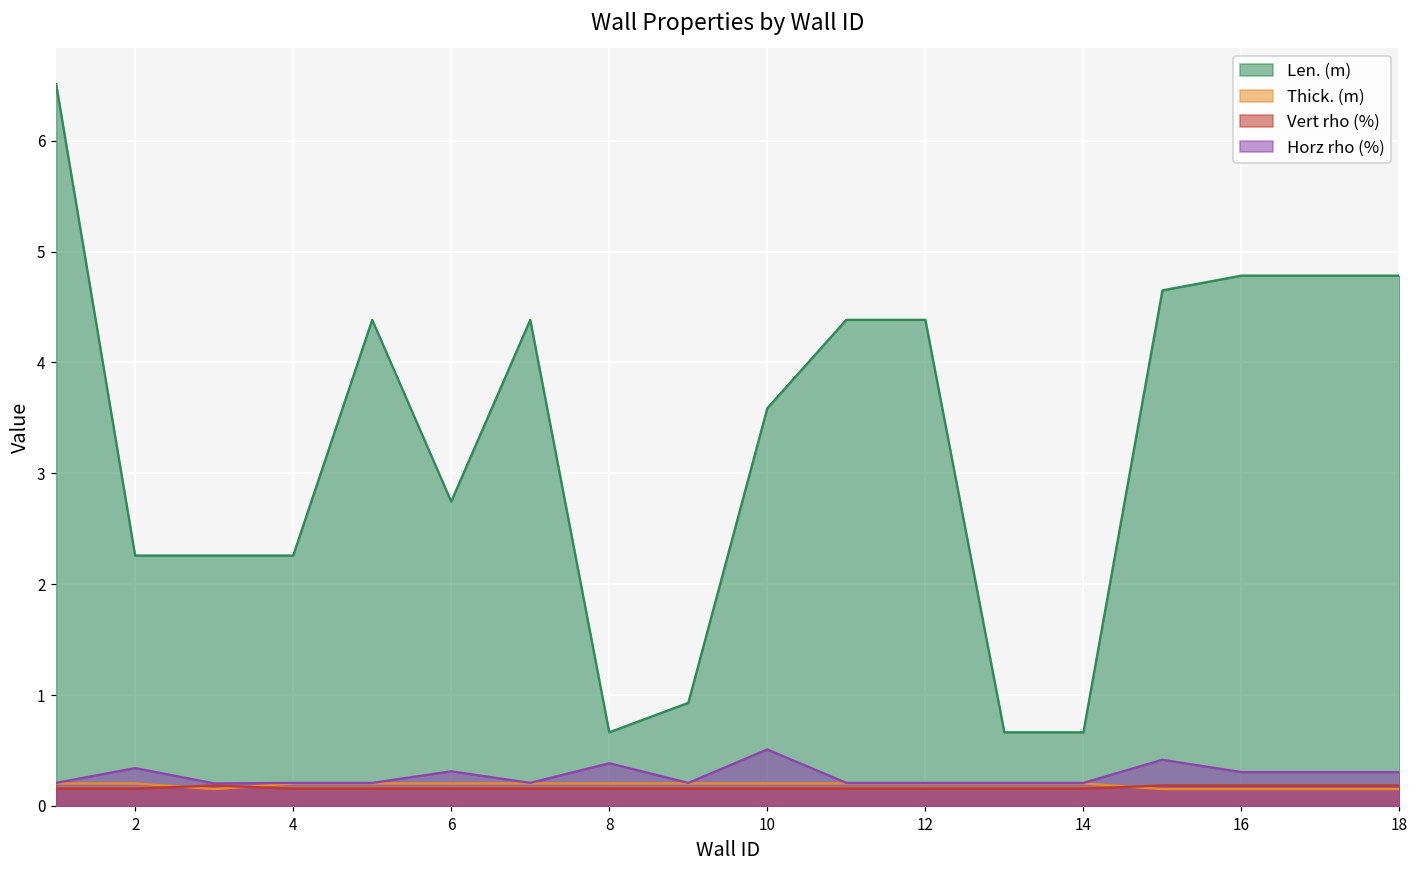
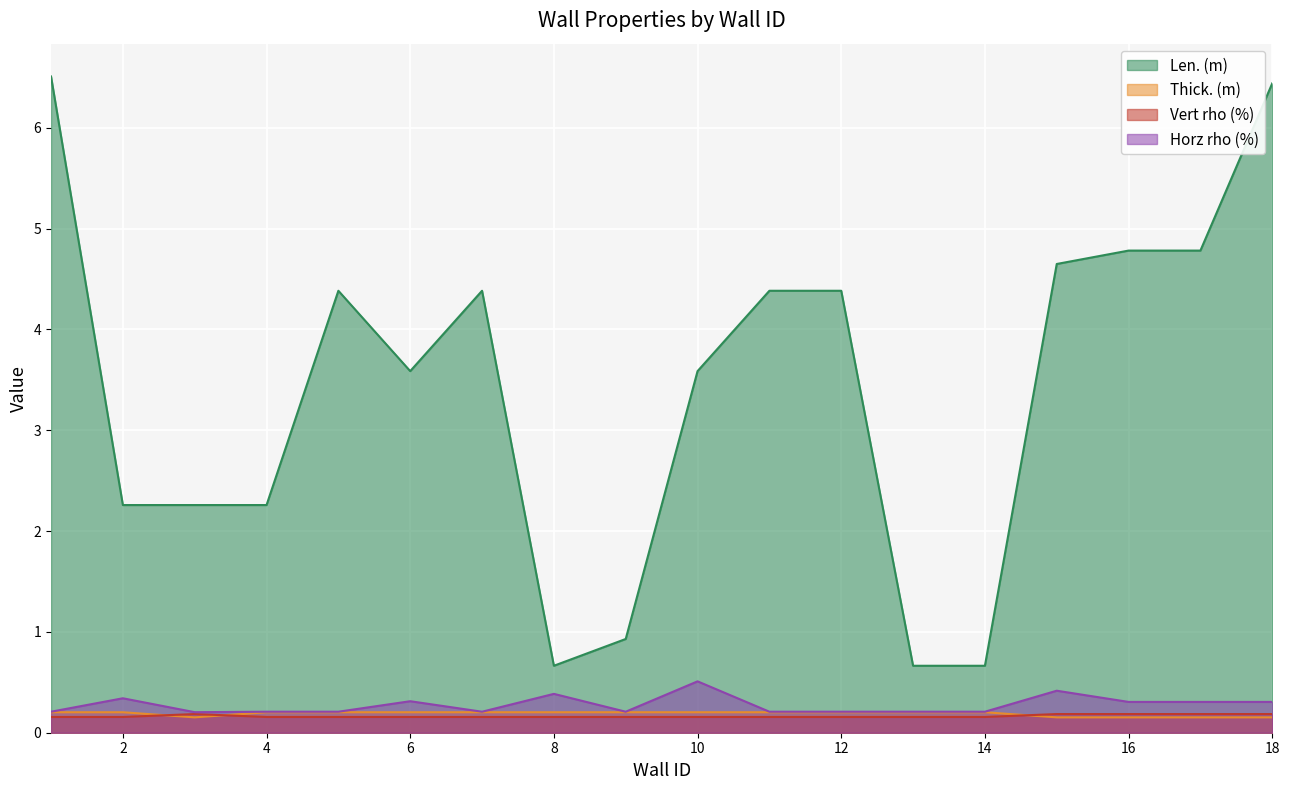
Len. (m), 6: 2.75 -> 3.59
Len. (m), 18: 4.78 -> 6.44
